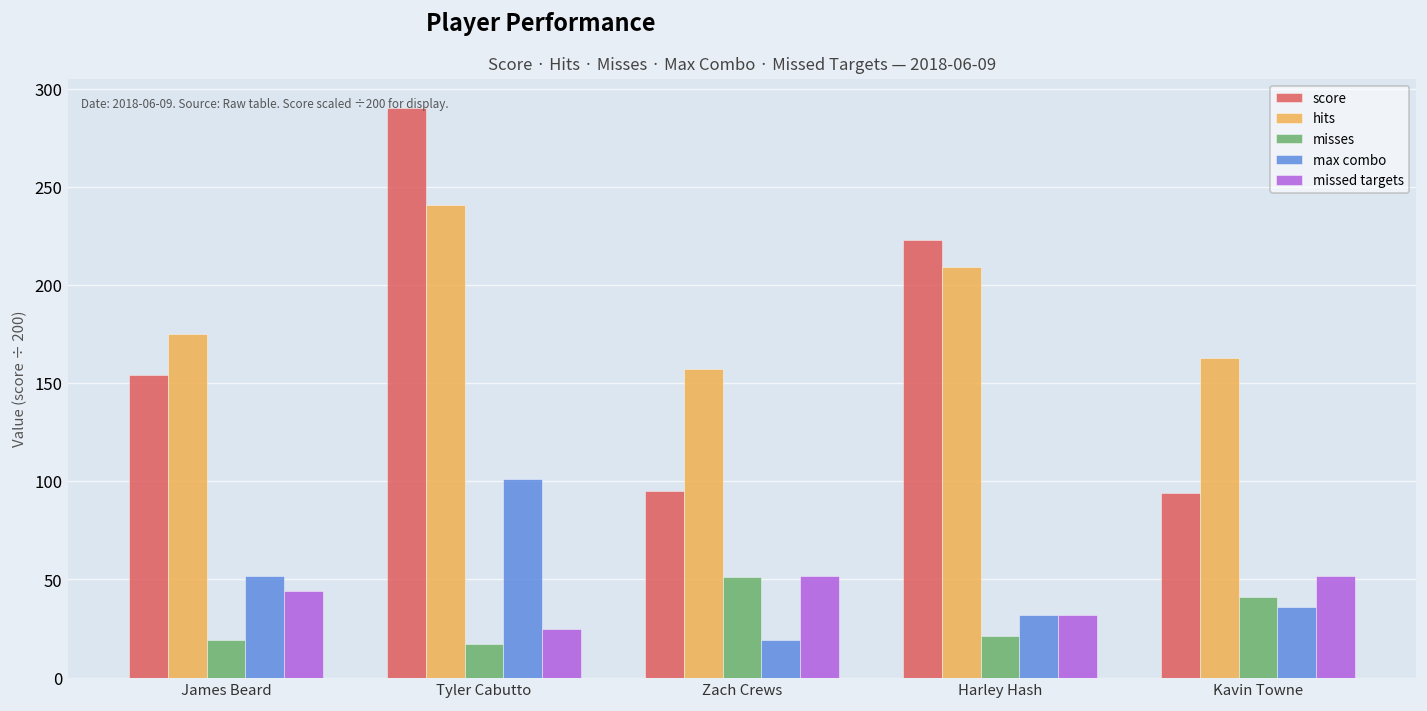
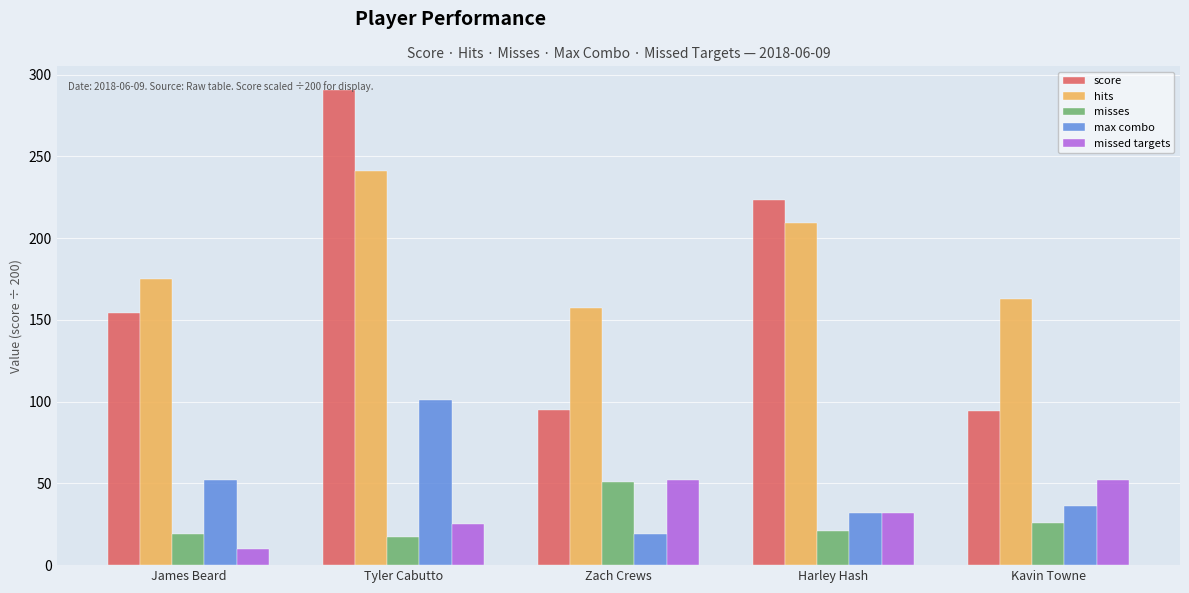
missed targets, James Beard: 44 -> 10
misses, Kavin Towne: 41 -> 26
